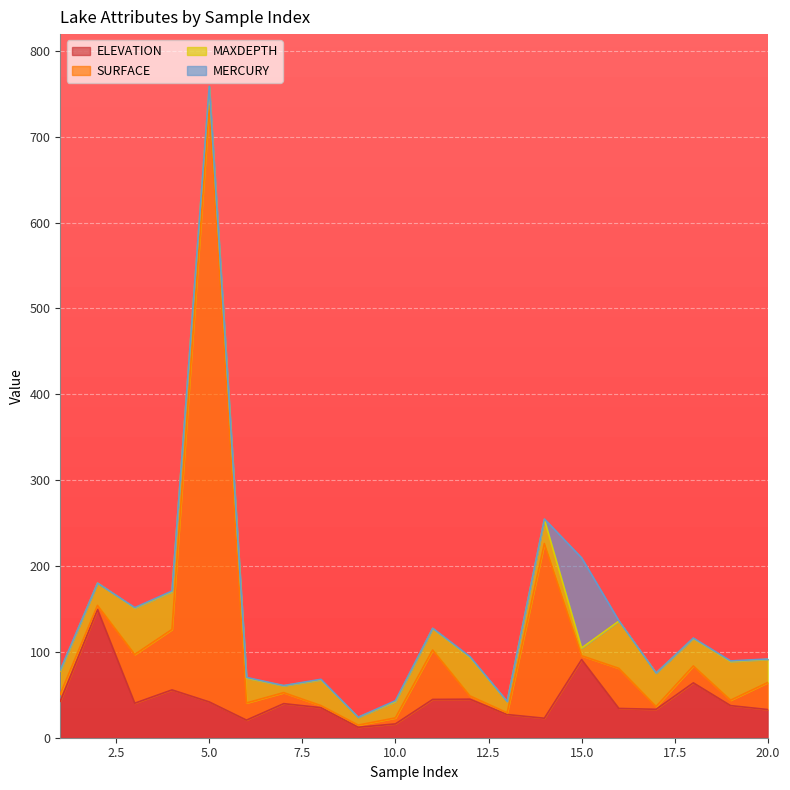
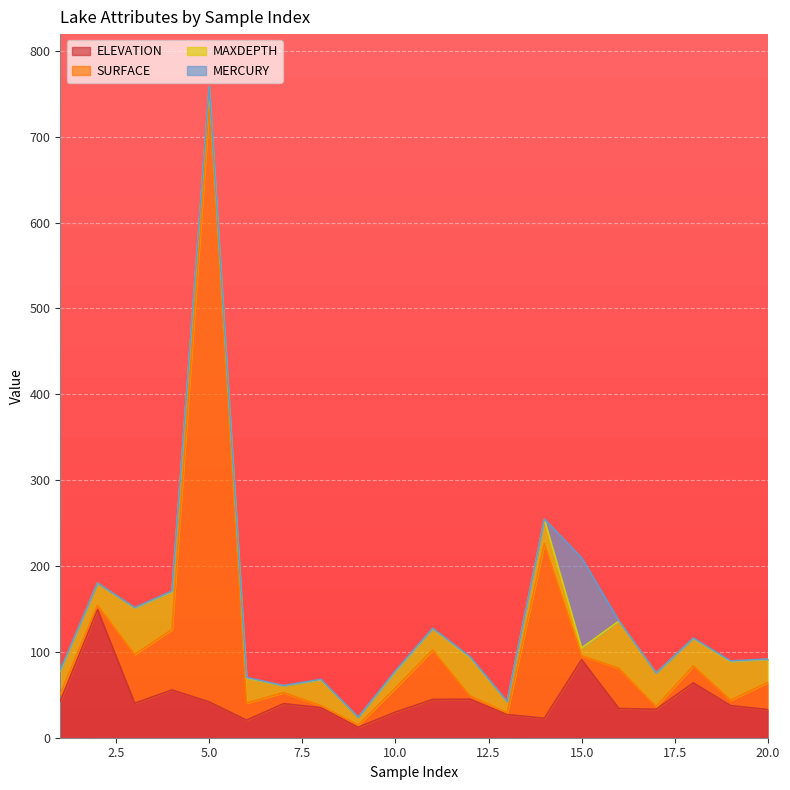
ELEVATION, 10.0: 20 -> 30
SURFACE, 10.0: 10 -> 30
